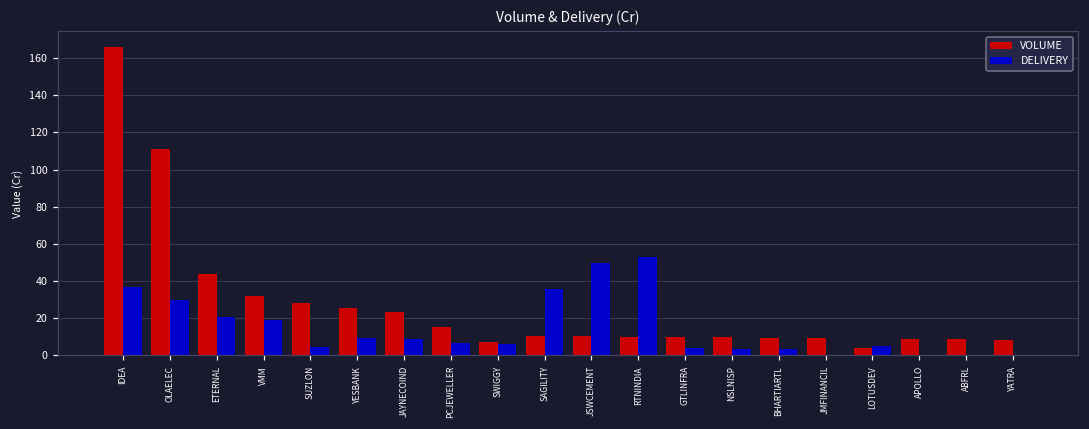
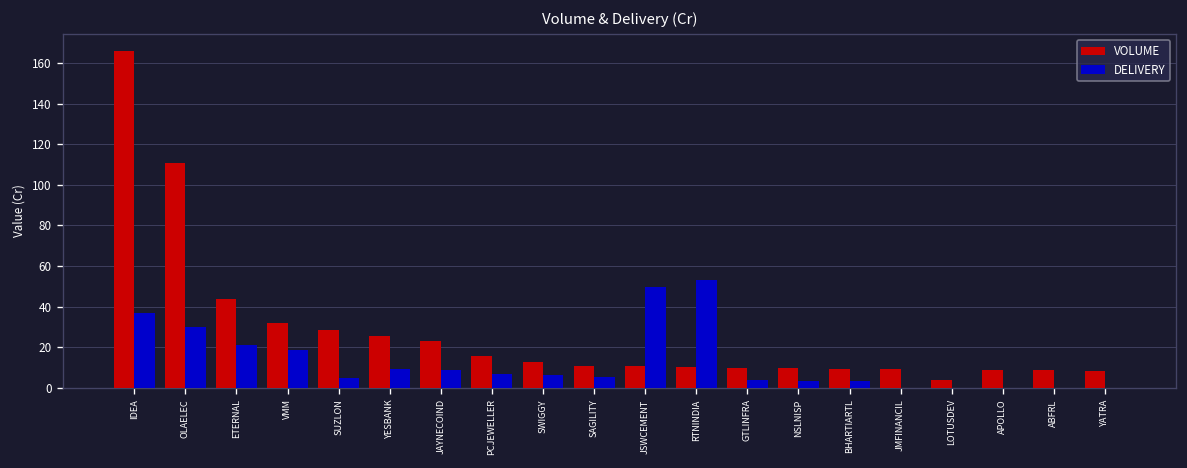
VOLUME, SWIGGY: 7 -> 13
DELIVERY, SAGILITY: 36 -> 5
DELIVERY, LOTUSDEV: 5 -> 0
